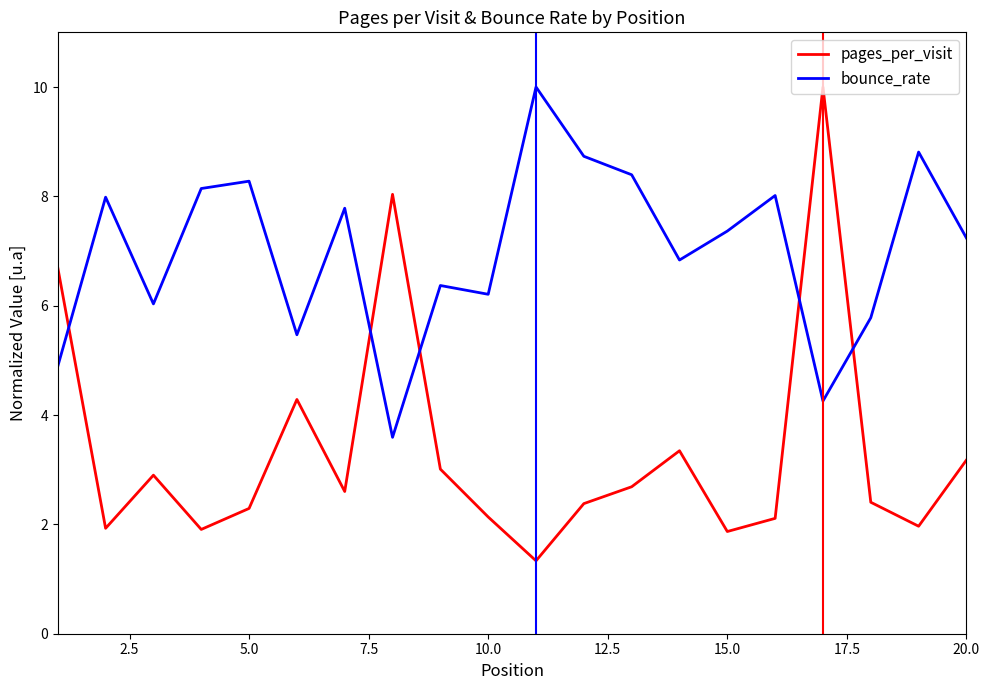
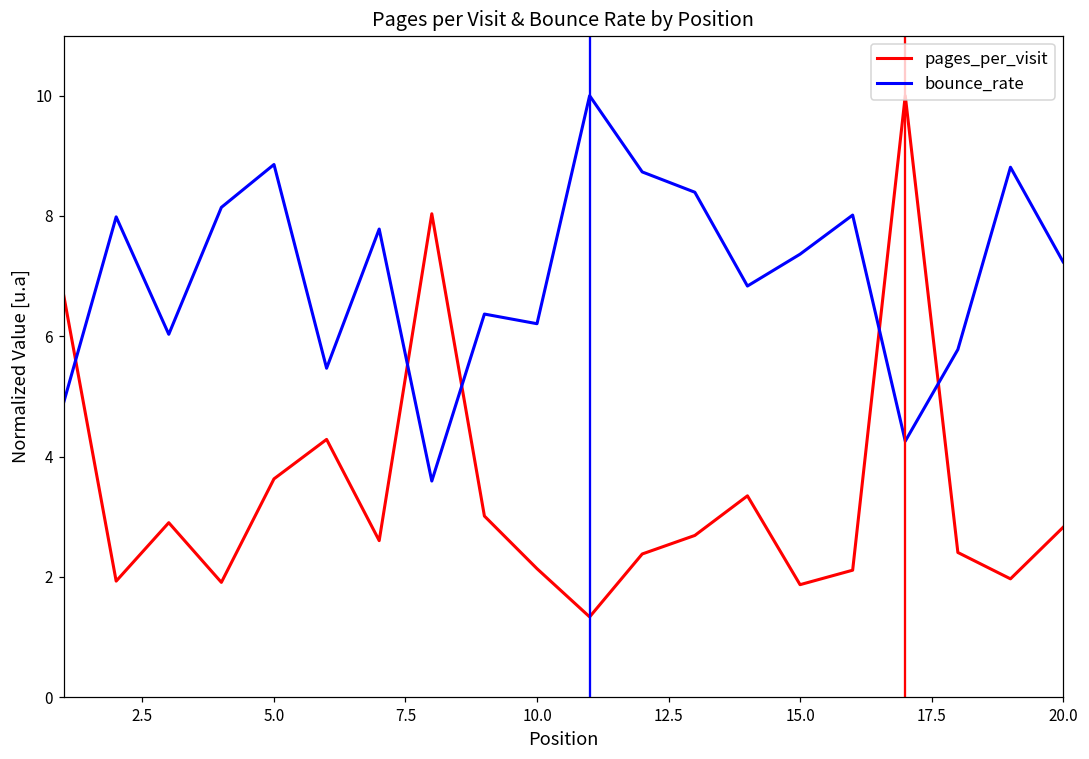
pages_per_visit, 5.0: 2.3 -> 3.6
bounce_rate, 5.0: 8.3 -> 8.9
pages_per_visit, 20.0: 3.2 -> 2.8
